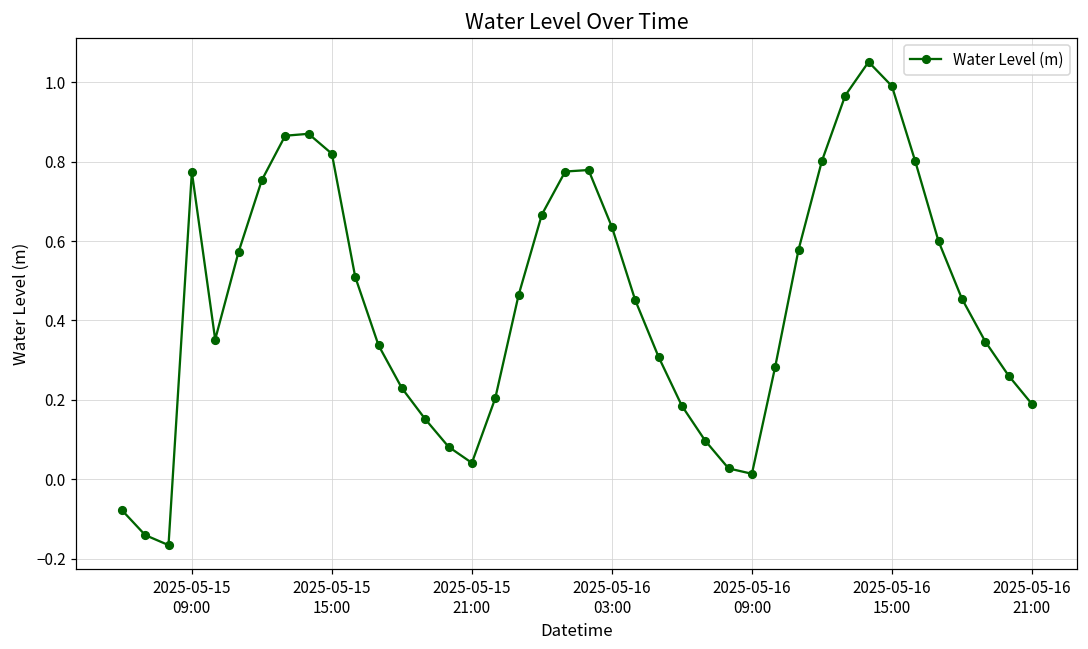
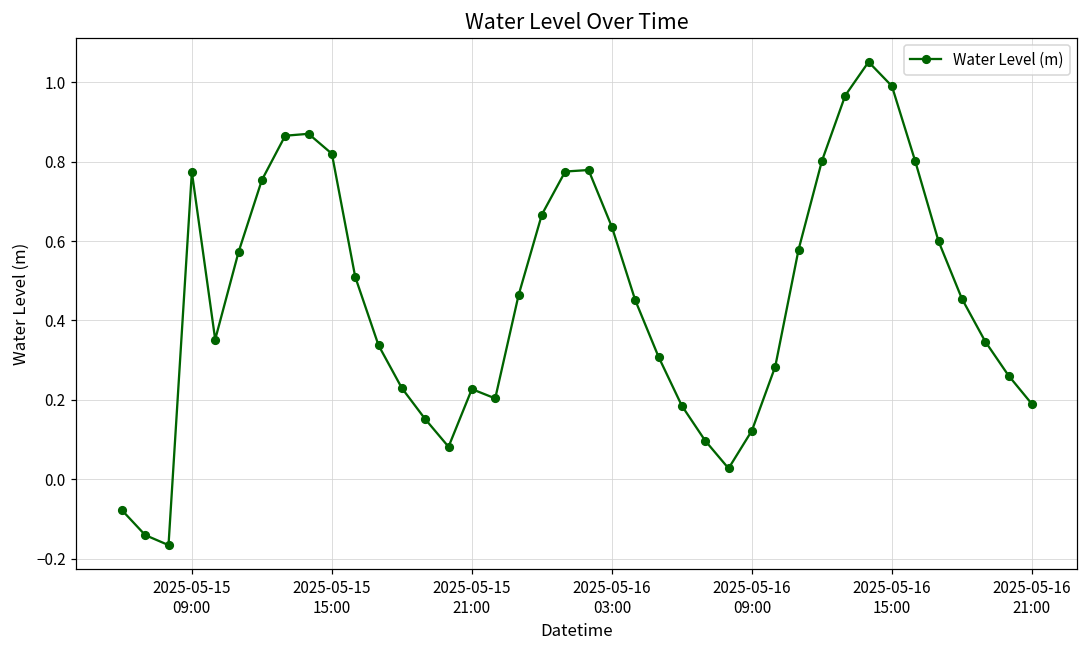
2025-05-15 21:00: 0.04 -> 0.23
2025-05-16 09:00: 0.01 -> 0.12
